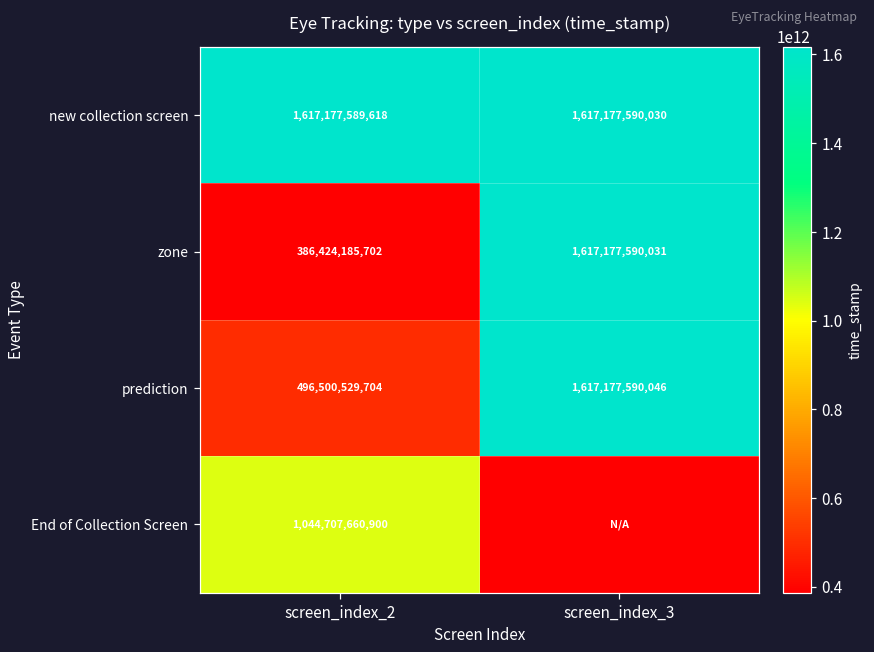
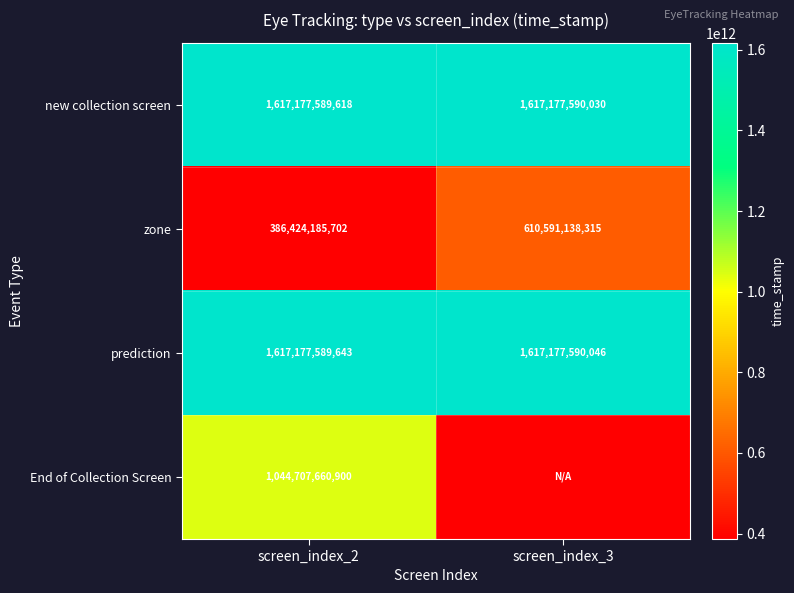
zone, screen_index_3: 1,617,177,590,031 -> 610,591,138,315
prediction, screen_index_2: 496,500,529,704 -> 1,617,177,589,643
